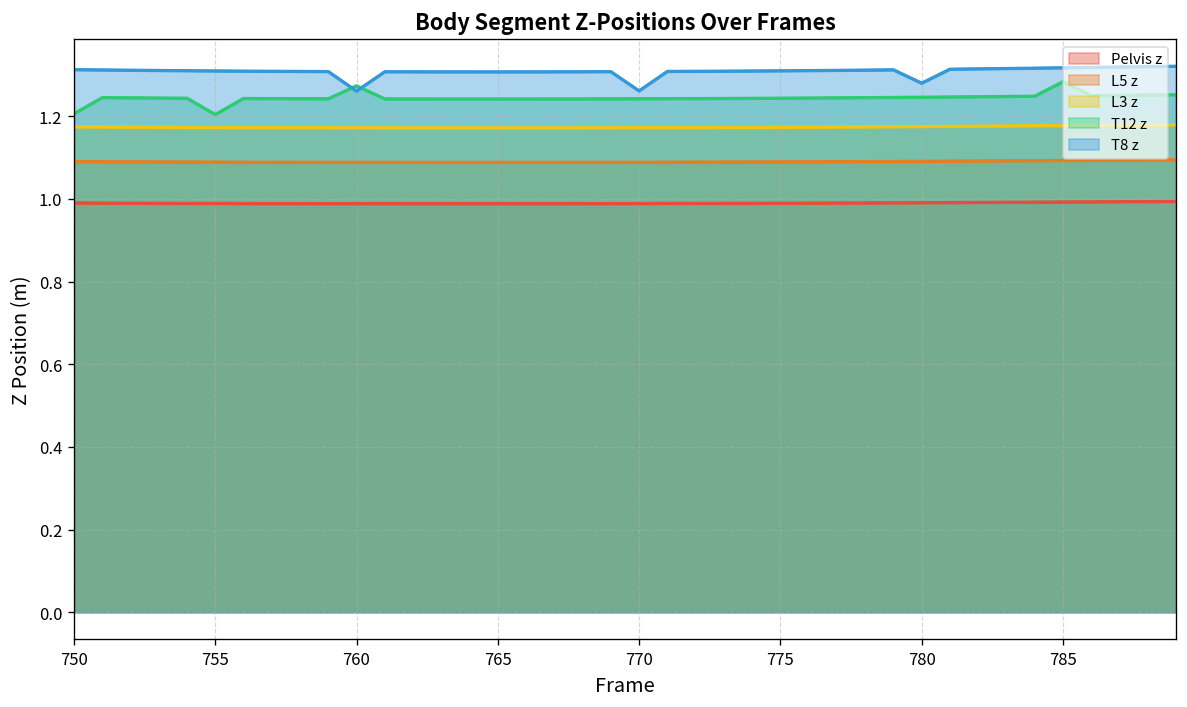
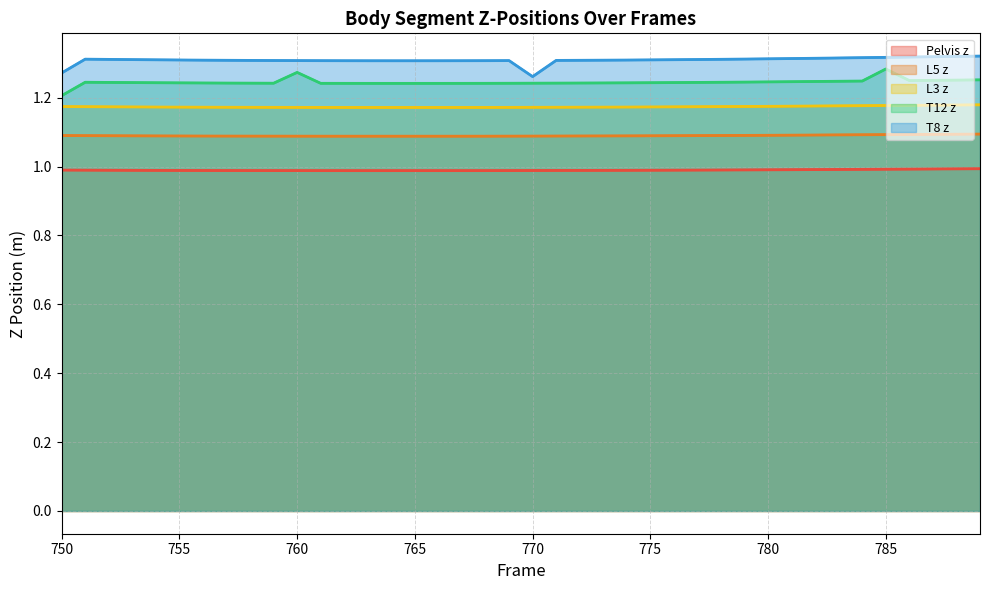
T8 z, 750: 1.31 -> 1.27
T12 z, 755: 1.20 -> 1.24
T8 z, 760: 1.26 -> 1.31
T8 z, 780: 1.28 -> 1.31
